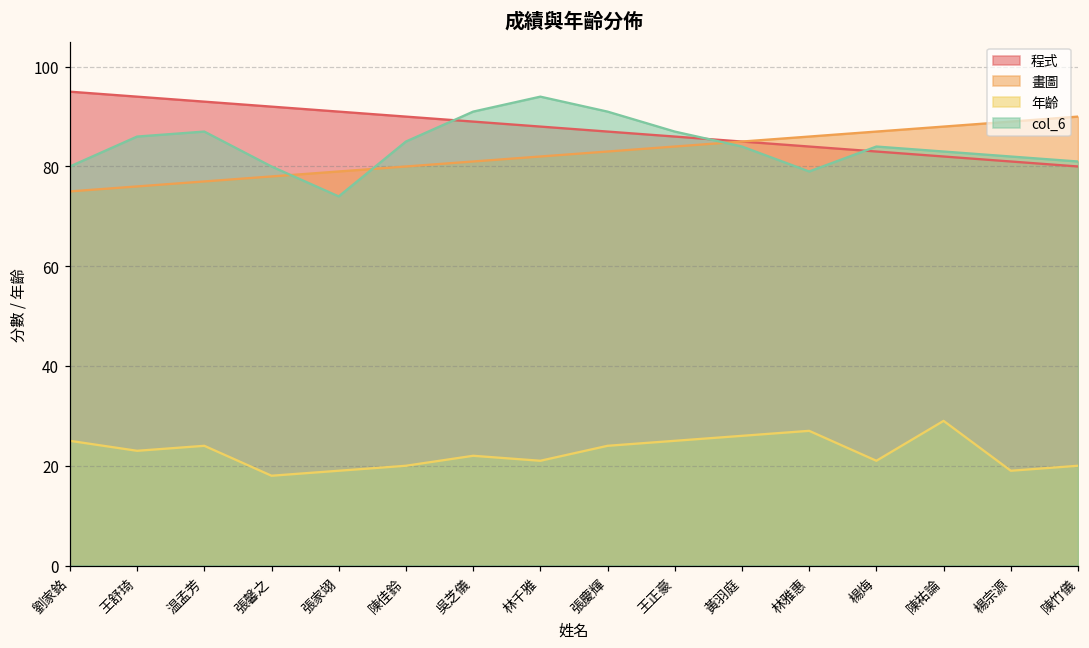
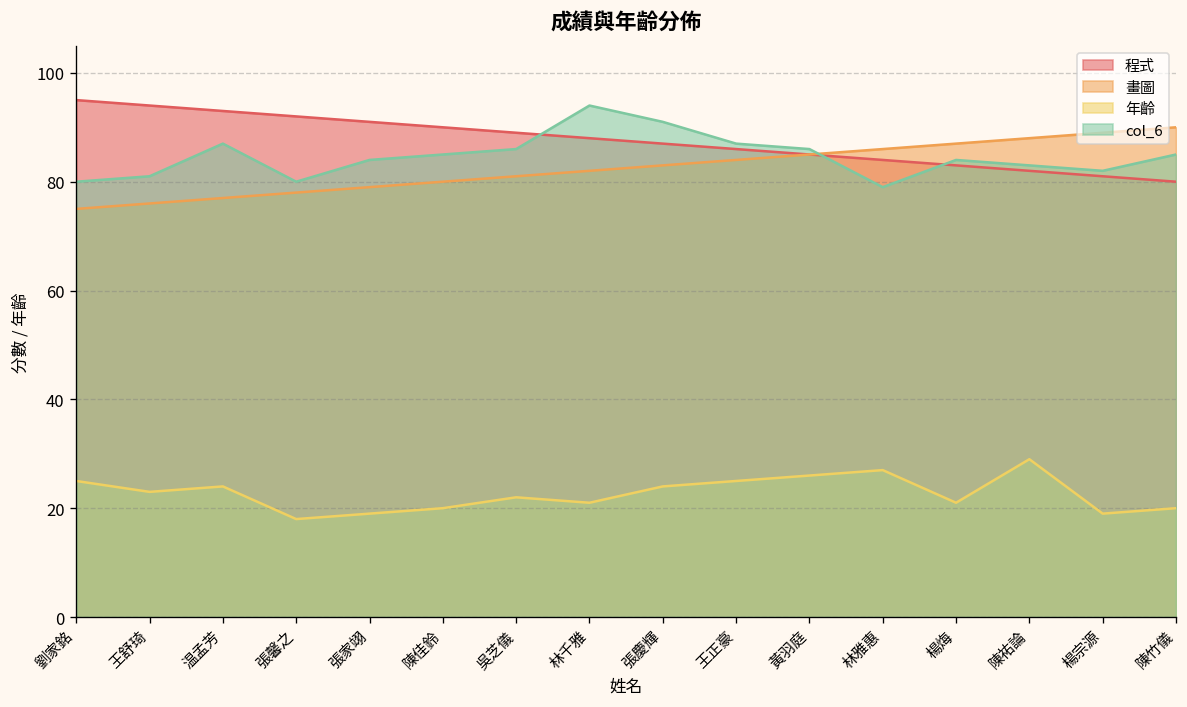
col_6, 王舒琦: 86 -> 81
col_6, 張家翊: 74 -> 84
col_6, 吳芝儀: 91 -> 86
col_6, 黃羽庭: 84 -> 86
col_6, 陳竹儀: 81 -> 85
